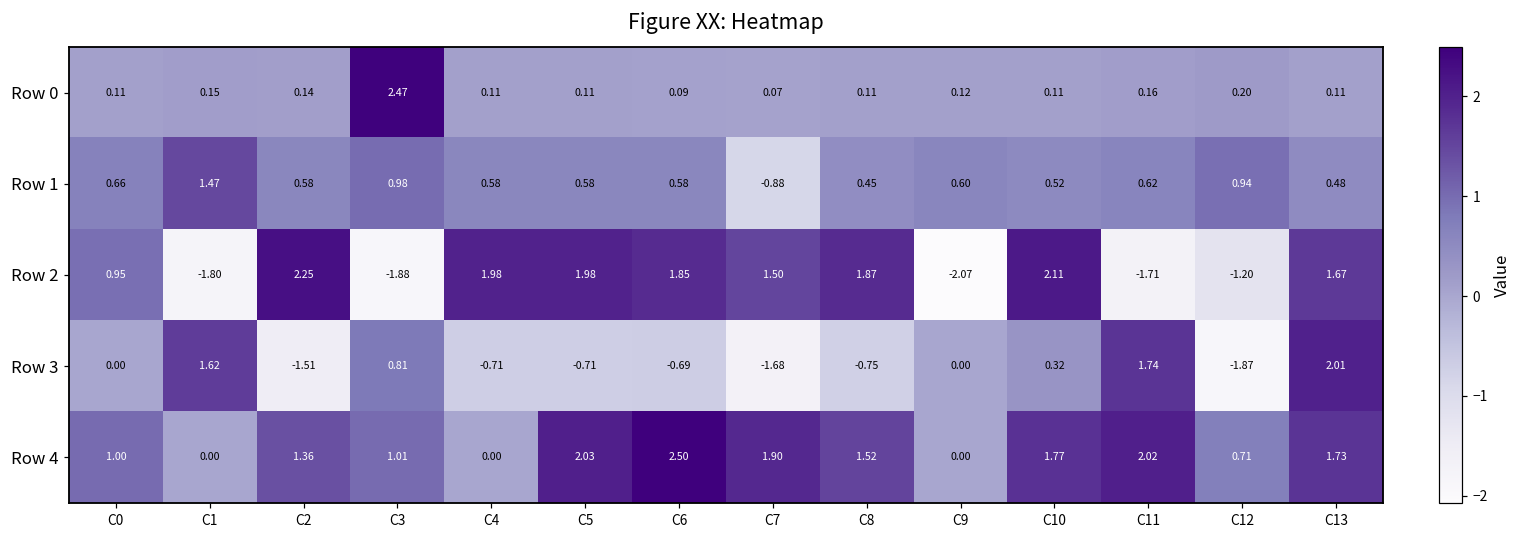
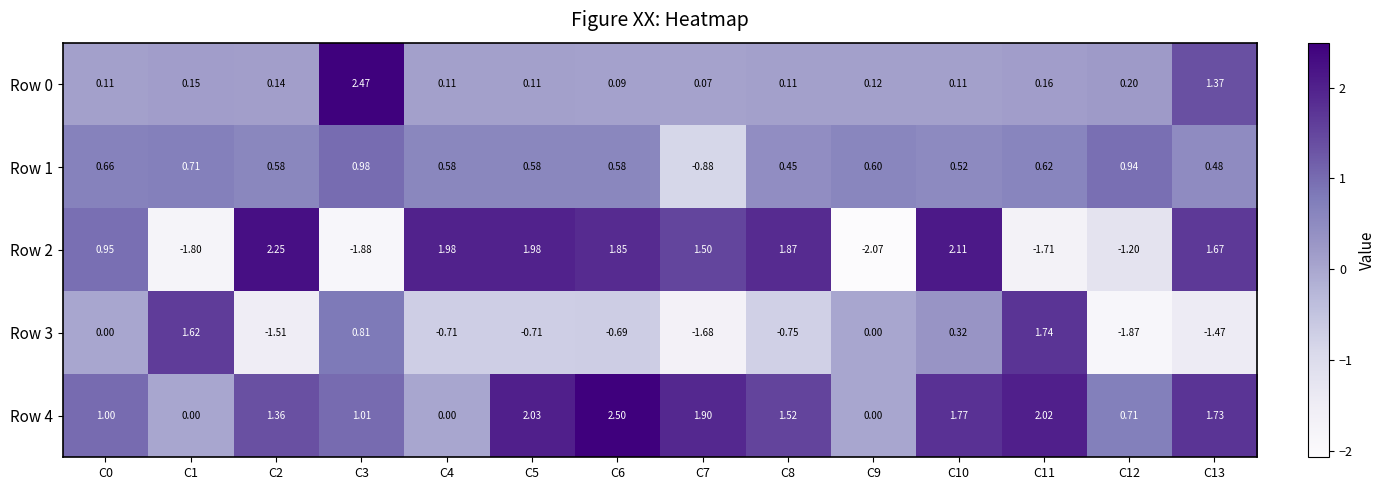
Row 0, C13: 0.11 -> 1.37
Row 1, C1: 1.47 -> 0.71
Row 3, C13: 2.01 -> -1.47
